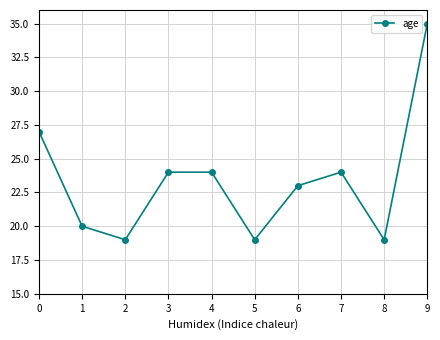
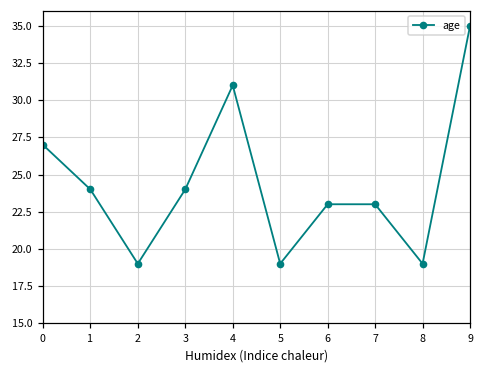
1: 20 -> 24
4: 24 -> 31
7: 24 -> 23
